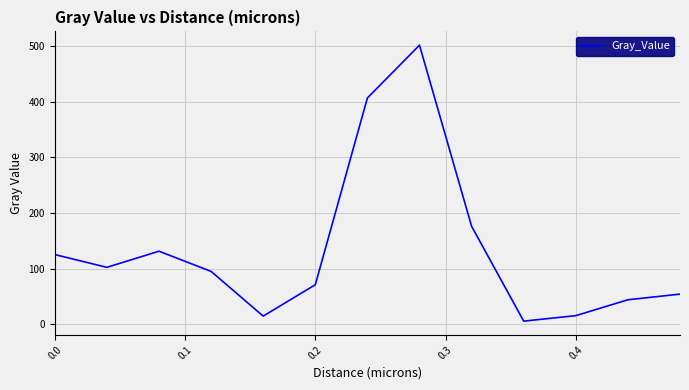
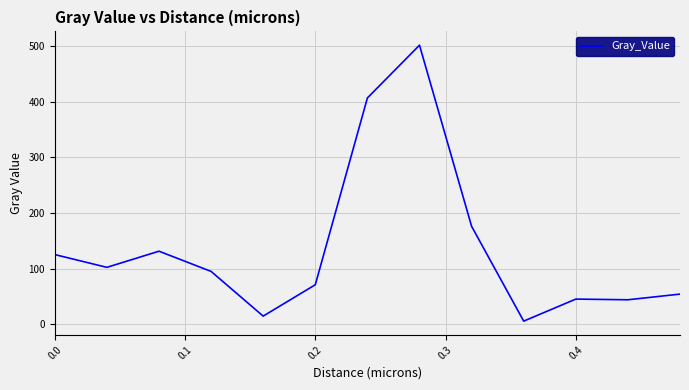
0.4: 20 -> 50
